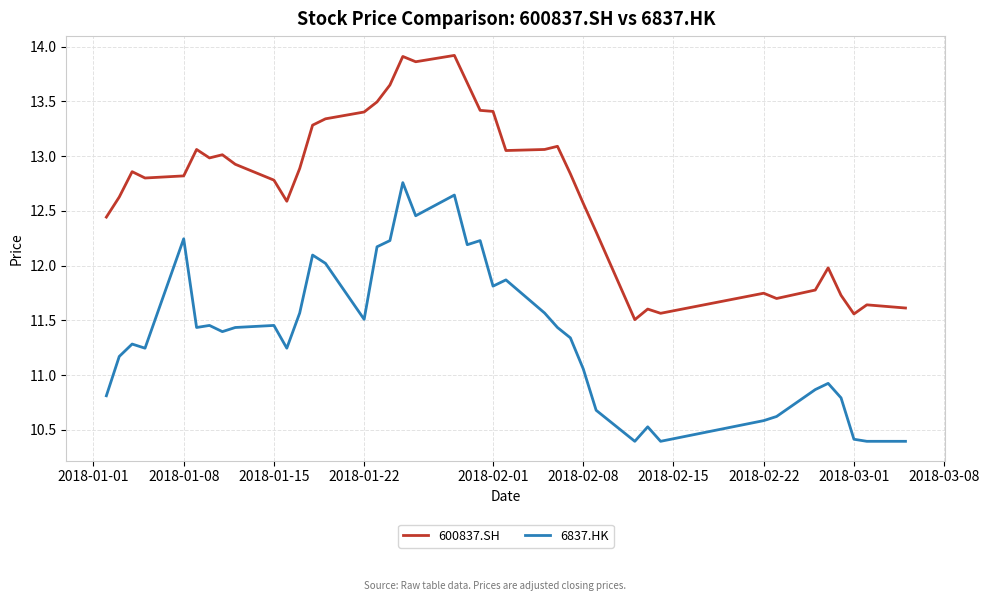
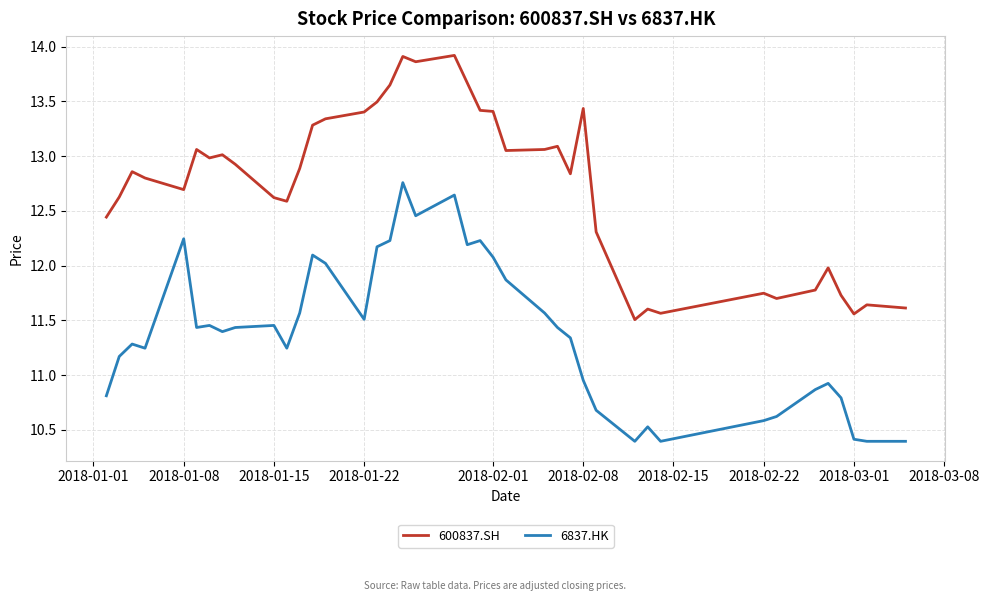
600837.SH, 2018-01-08: 12.82 -> 12.69
600837.SH, 2018-01-15: 12.78 -> 12.62
6837.HK, 2018-02-01: 11.81 -> 12.08
600837.SH, 2018-02-08: 12.57 -> 13.43
6837.HK, 2018-02-08: 11.06 -> 10.95
